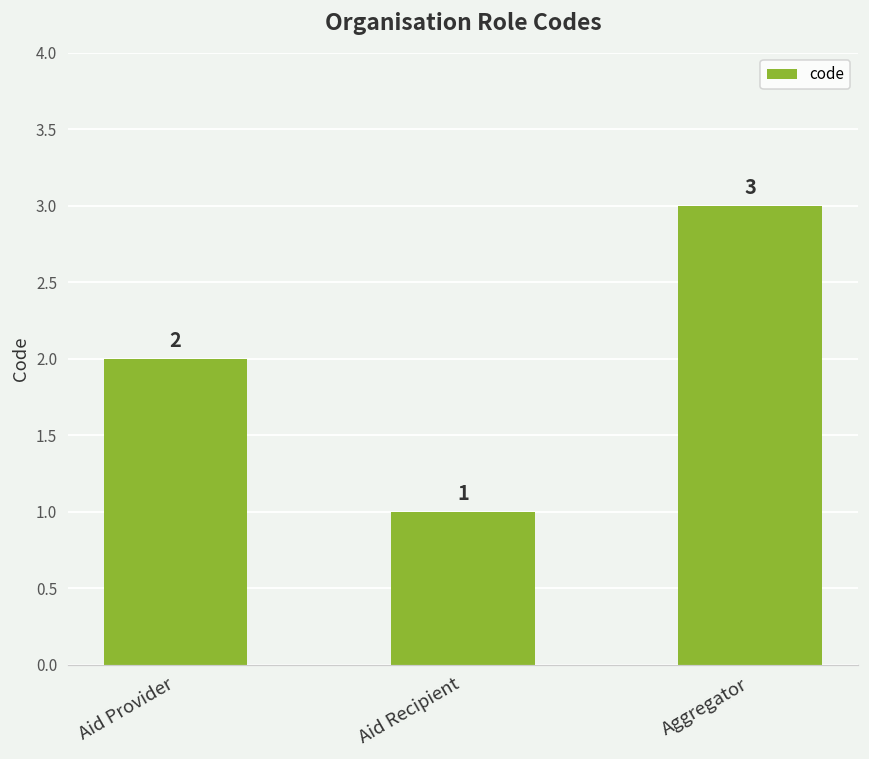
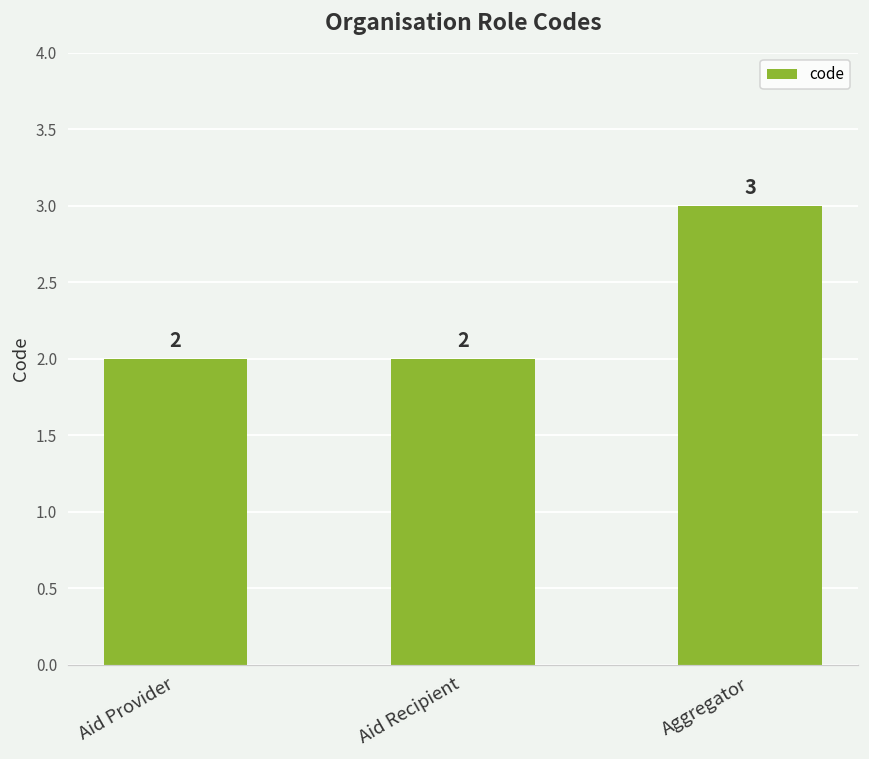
Aid Recipient: 1 -> 2
